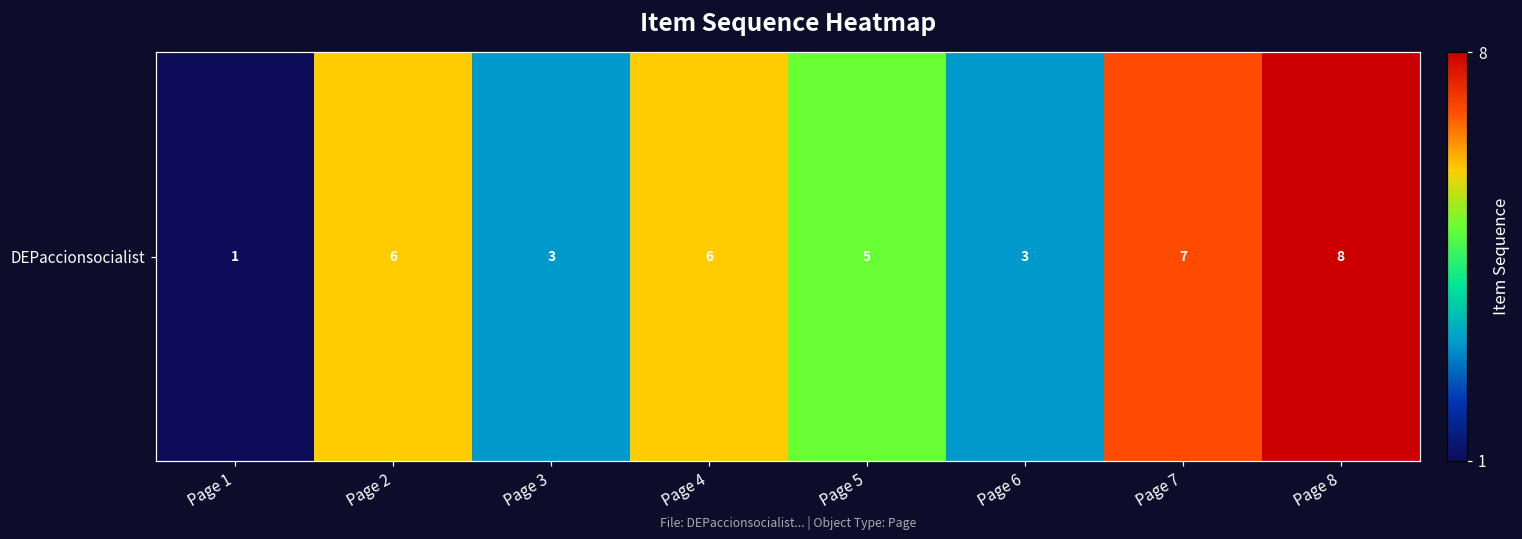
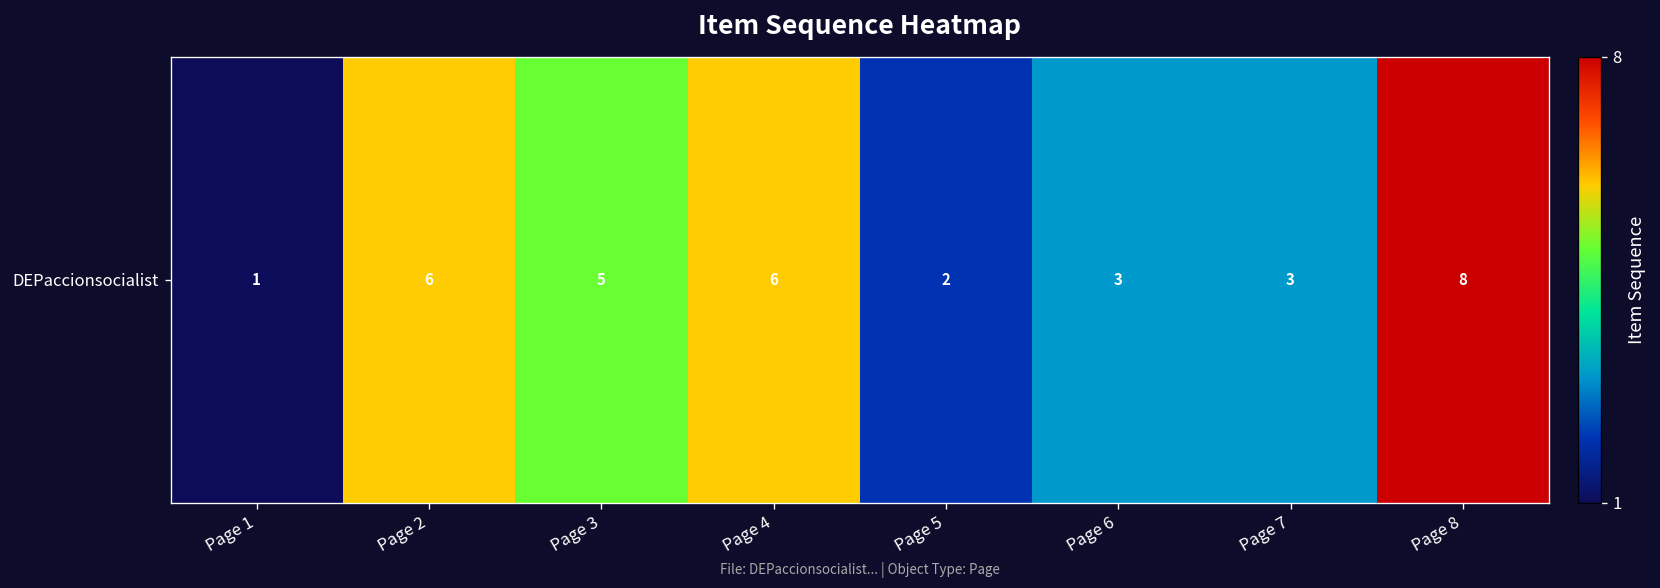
DEPaccionsocialist, Page 3: 3 -> 5
DEPaccionsocialist, Page 5: 5 -> 2
DEPaccionsocialist, Page 7: 7 -> 3
